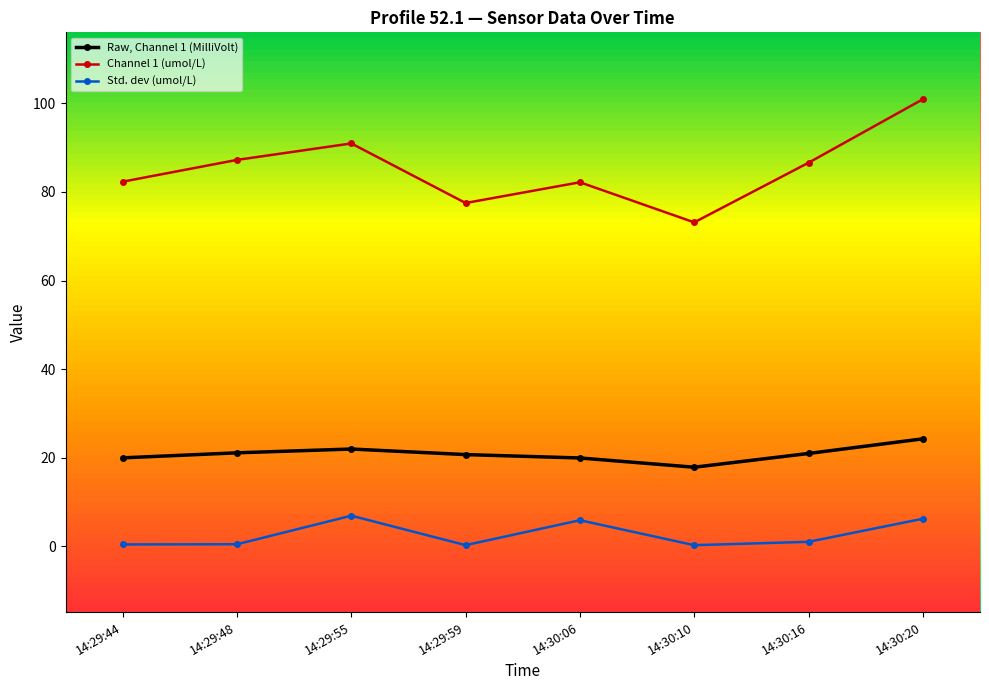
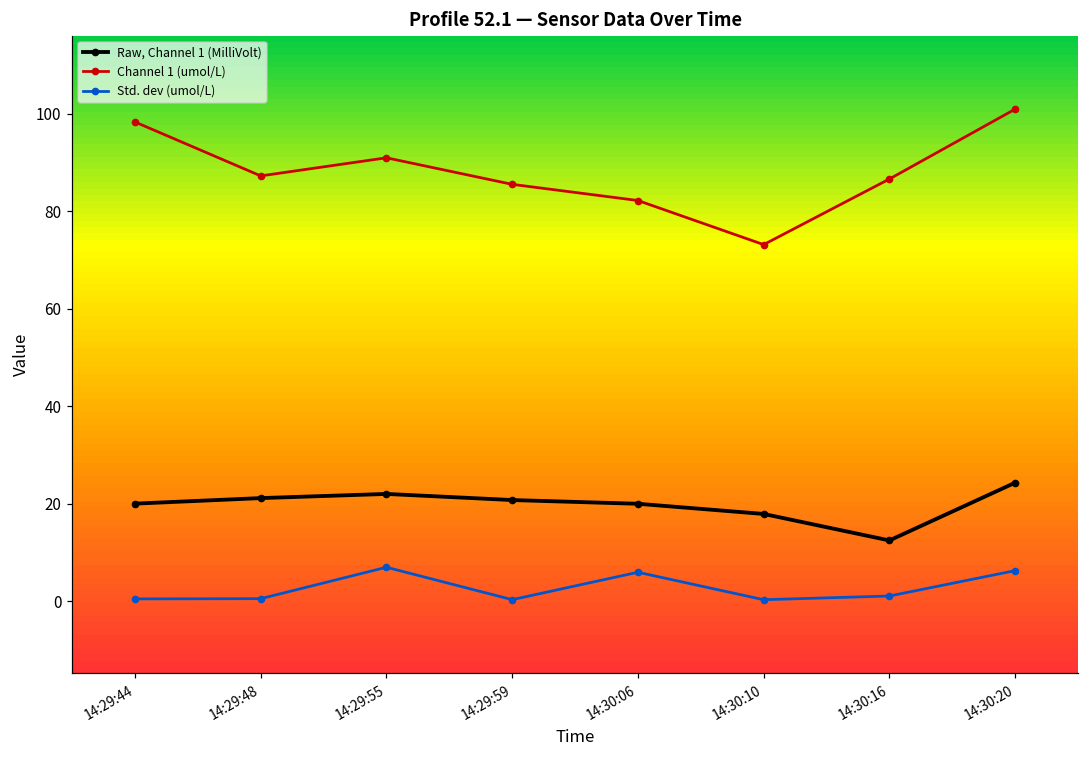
Channel 1 (umol/L), 14:29:44: 82 -> 98
Channel 1 (umol/L), 14:29:59: 77 -> 85
Raw, Channel 1 (MilliVolt), 14:30:16: 21 -> 12
